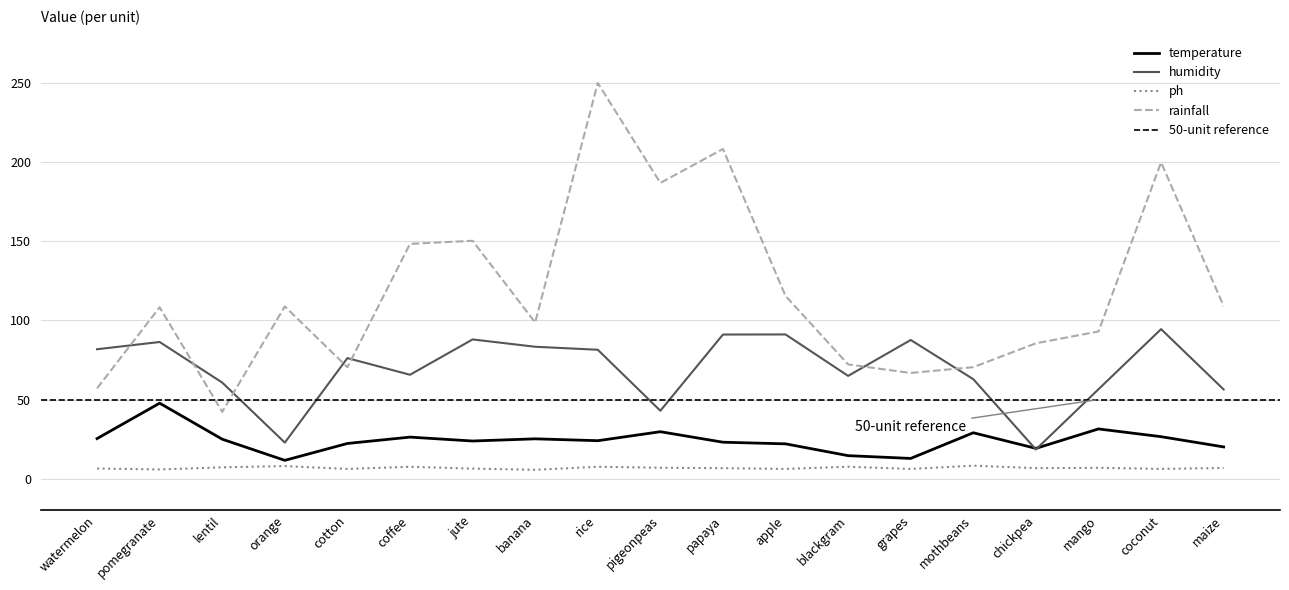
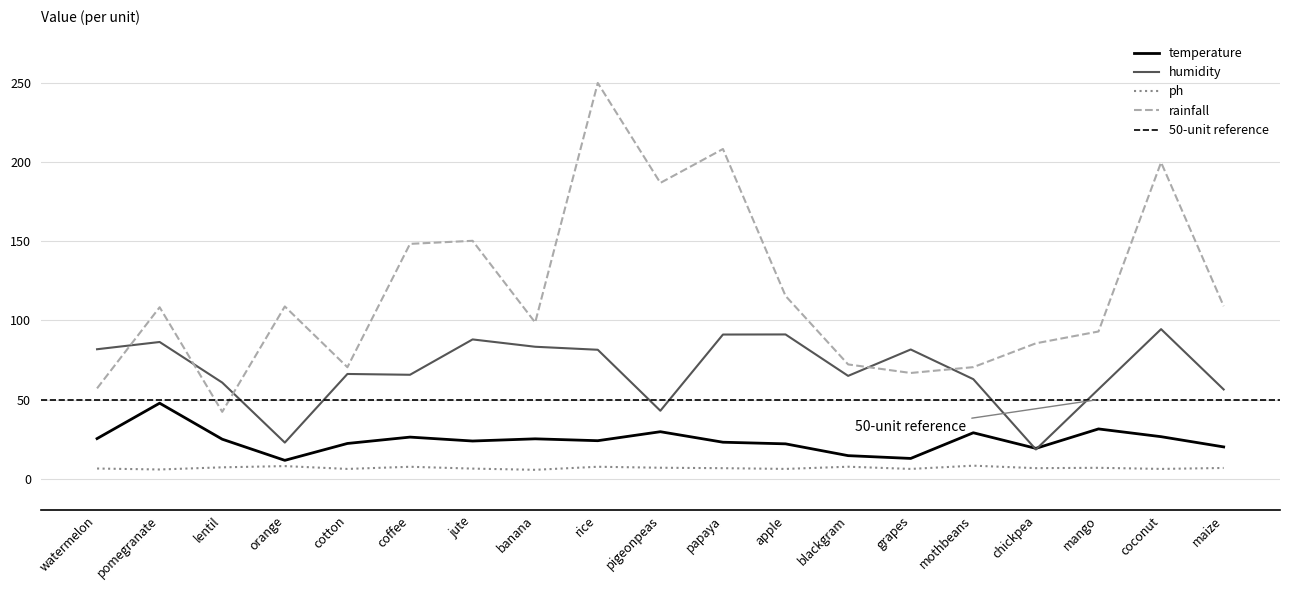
humidity, cotton: 76 -> 66
humidity, grapes: 88 -> 82
